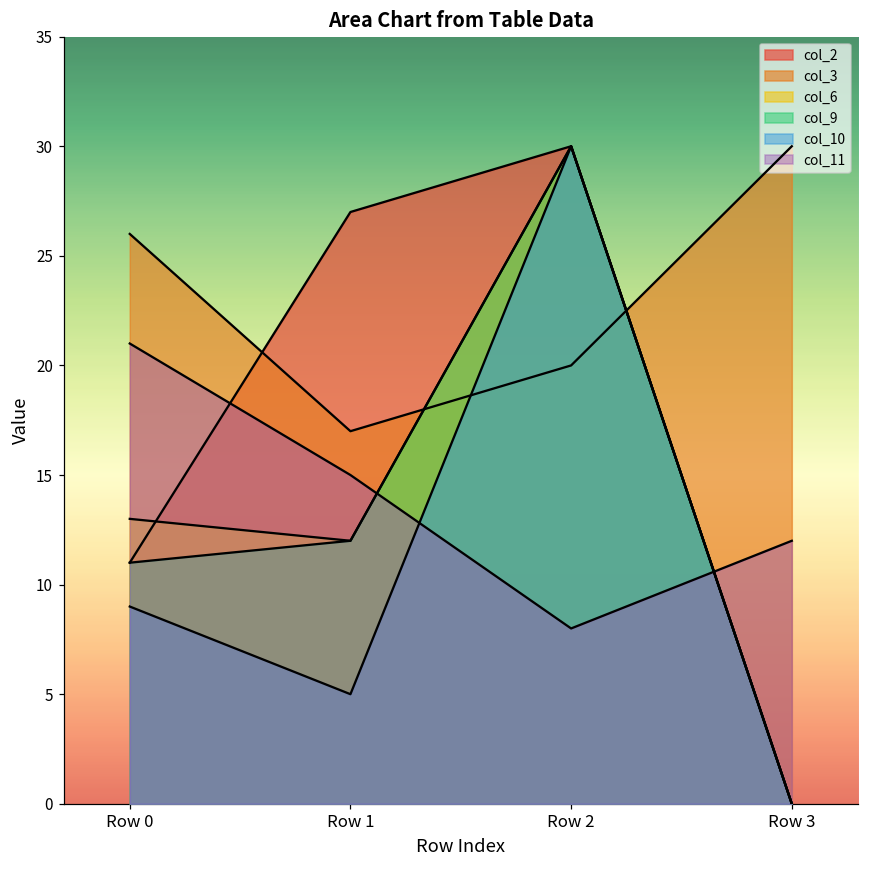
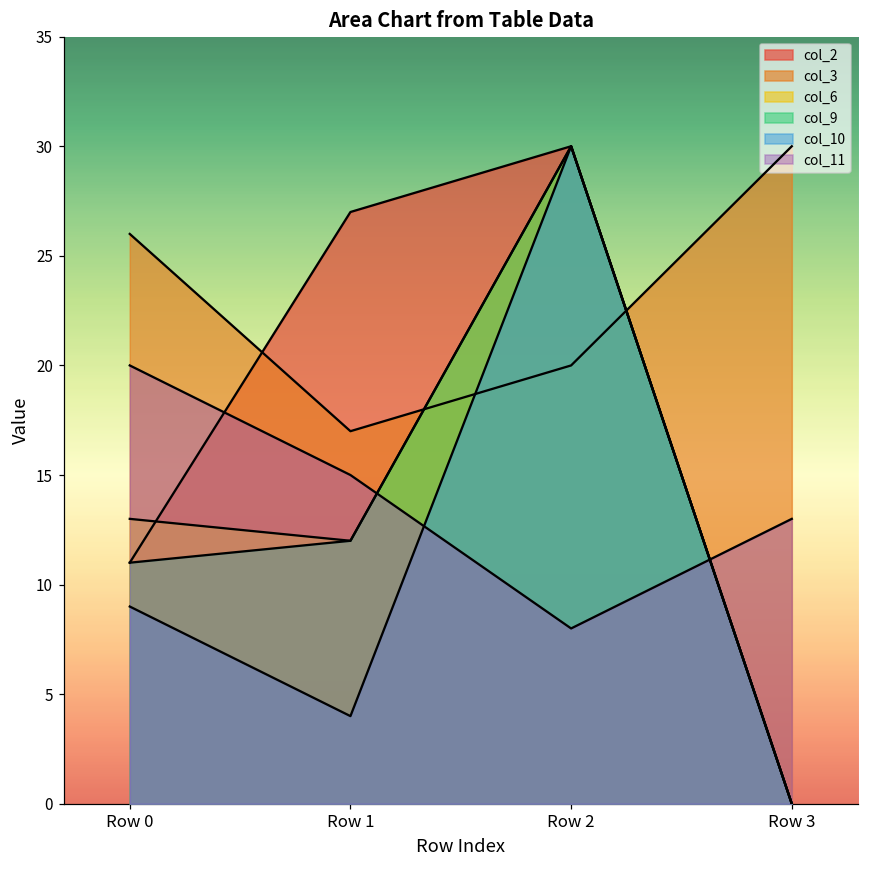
col_11, Row 0: 21 -> 20
col_10, Row 1: 5 -> 4
col_11, Row 3: 12 -> 13
